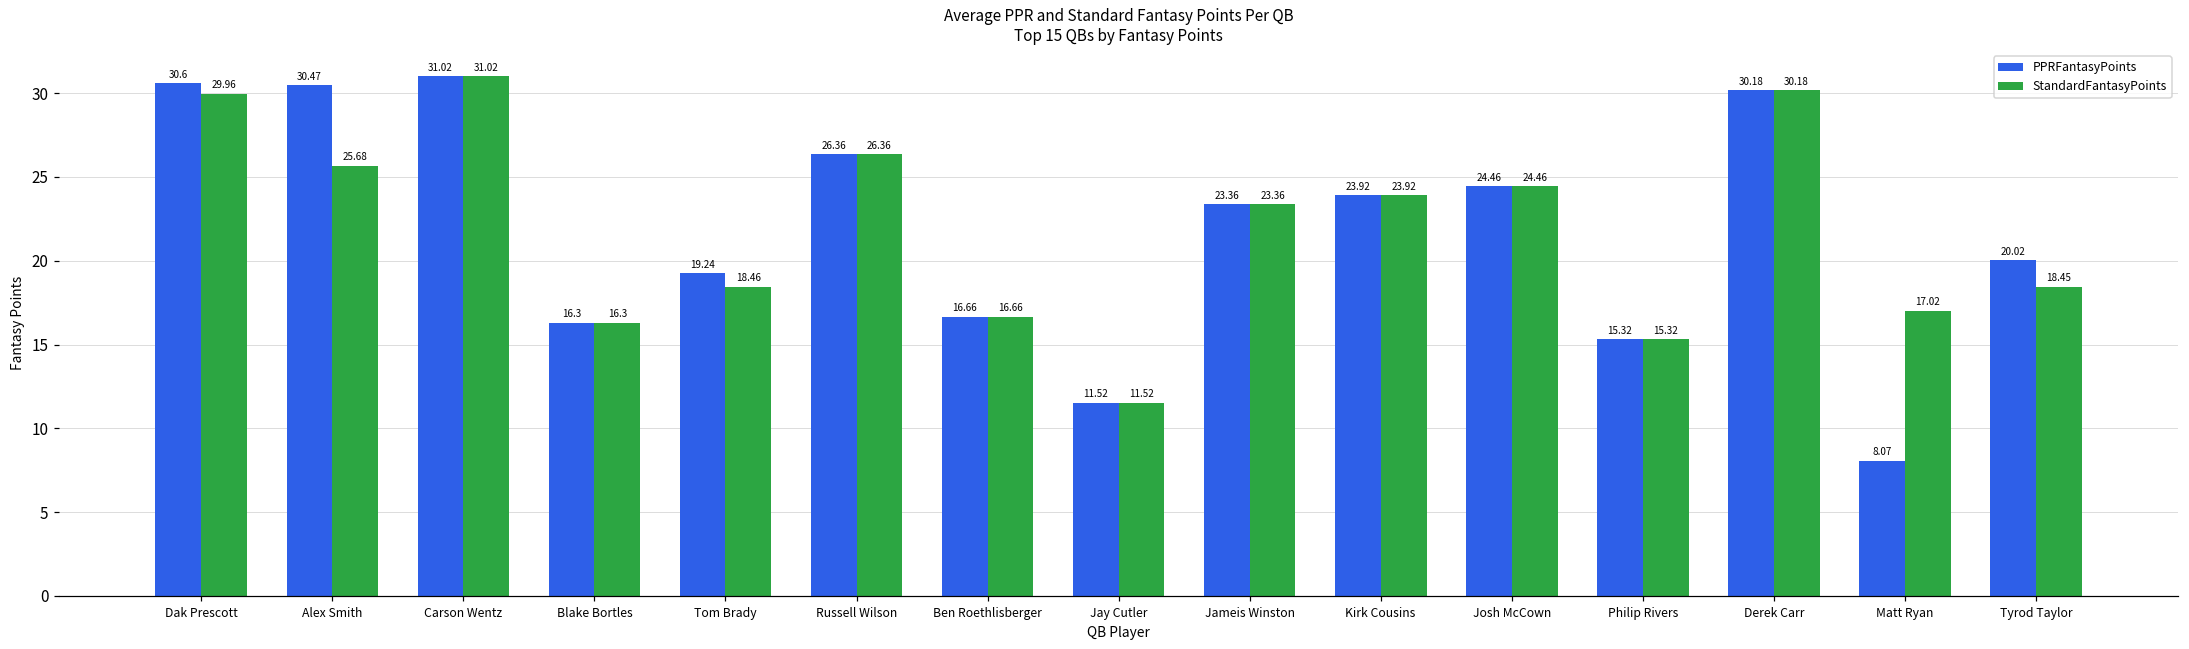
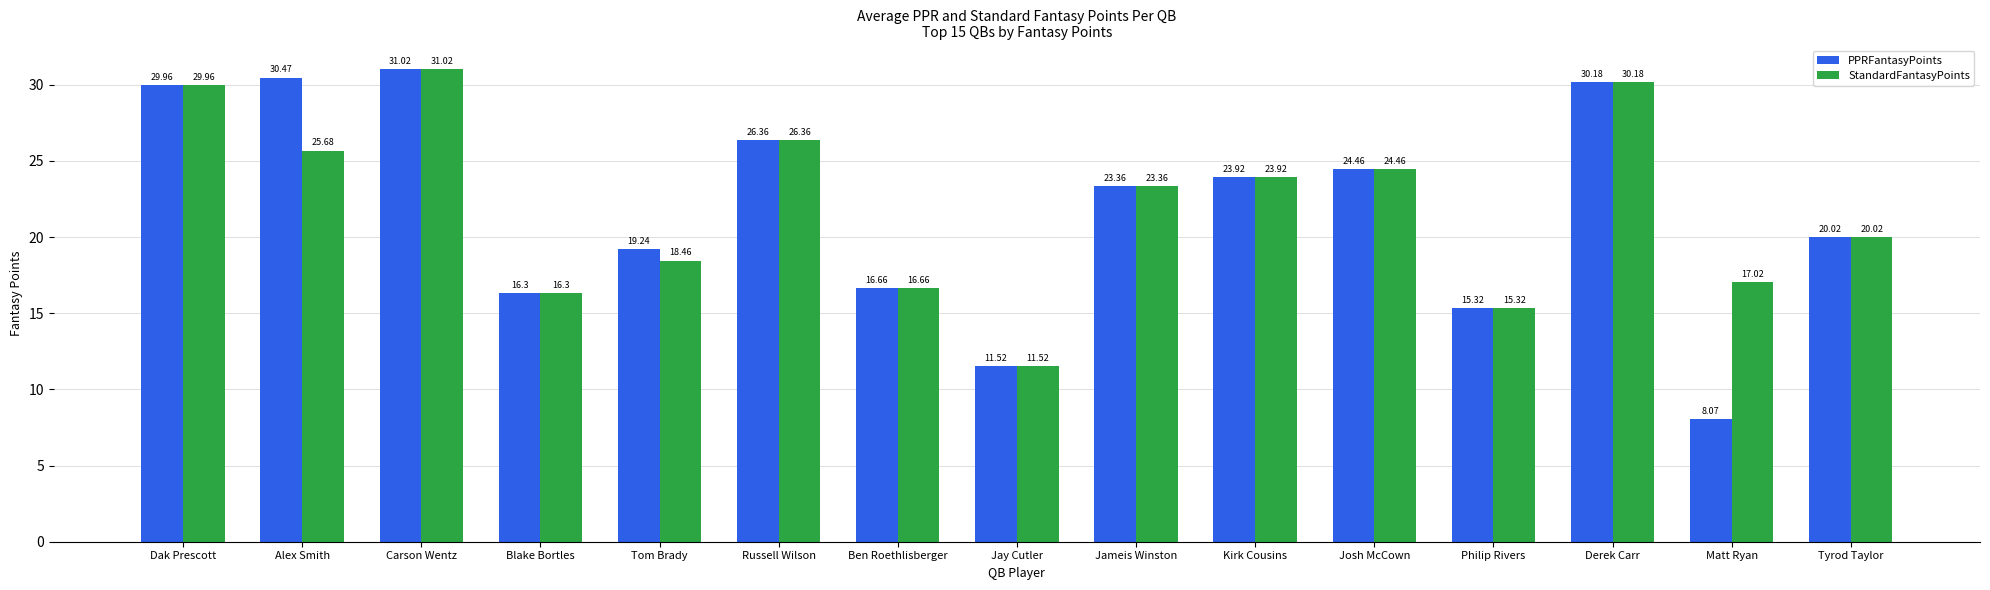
PPRFantasyPoints, Dak Prescott: 30.6 -> 29.96
StandardFantasyPoints, Tyrod Taylor: 18.45 -> 20.02
